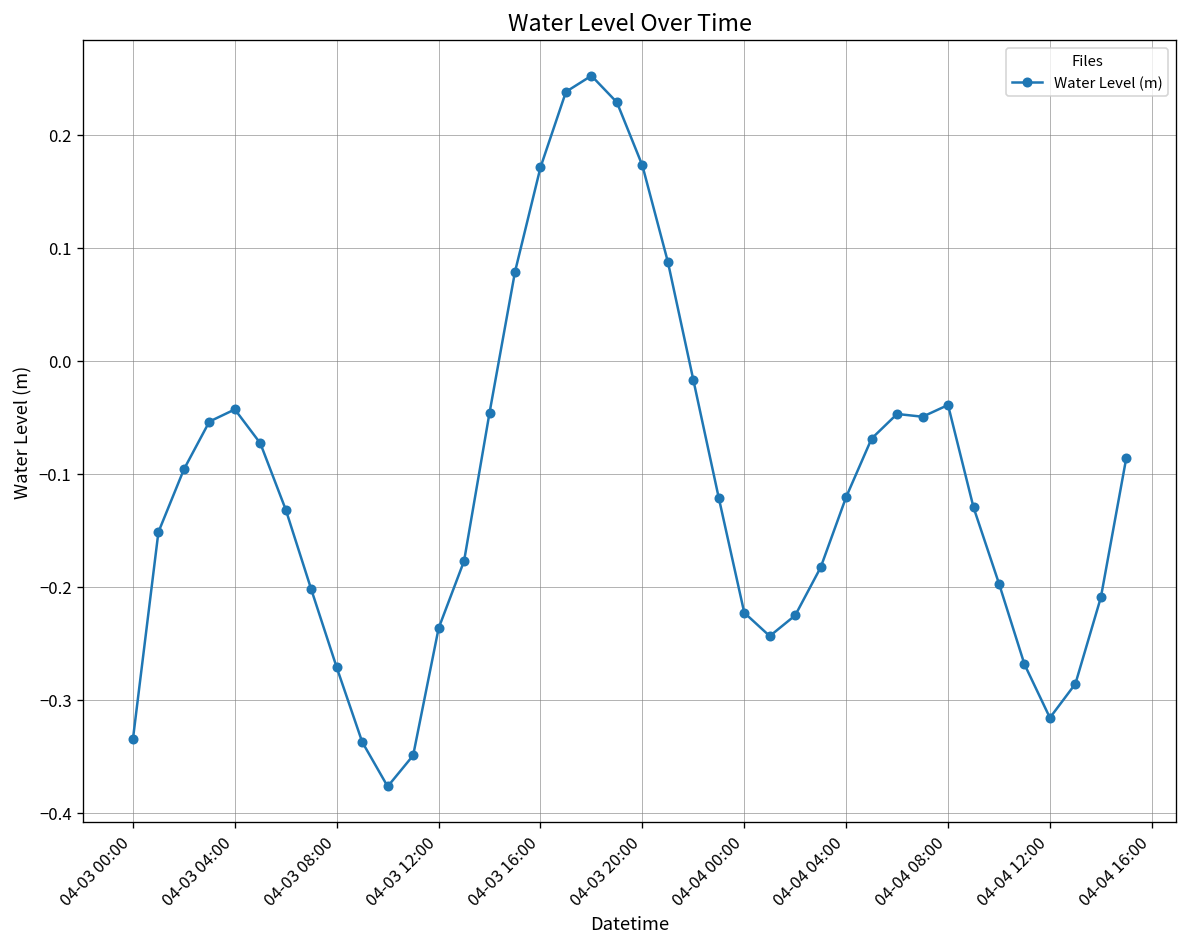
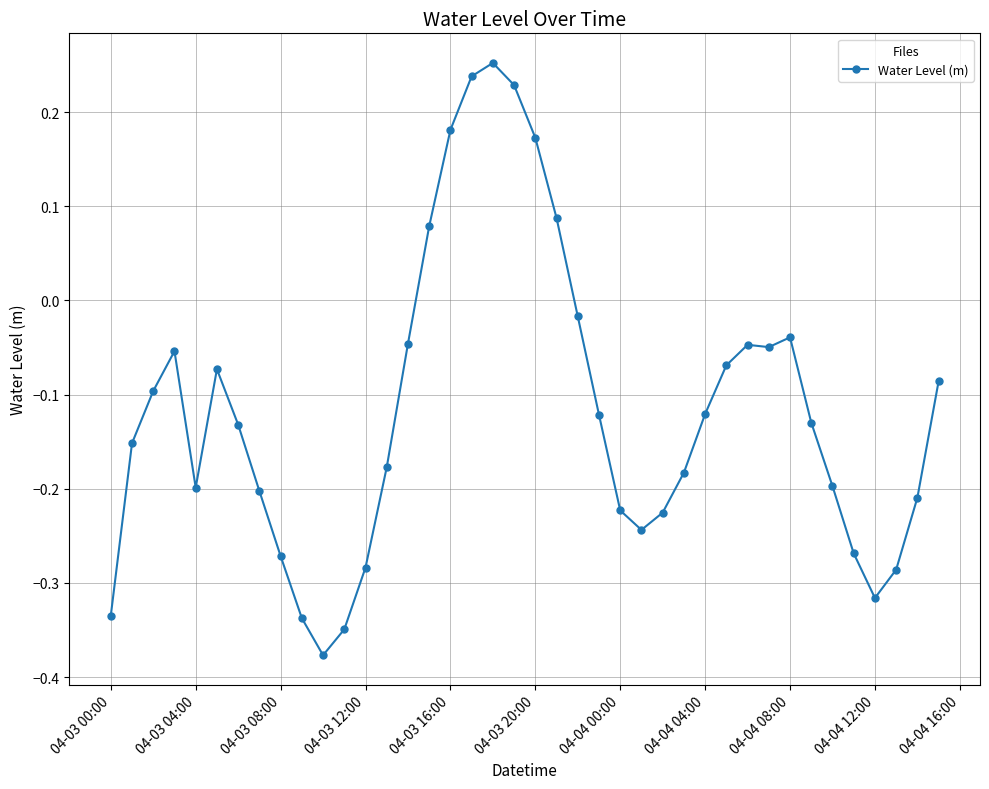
04-03 04:00: -0.04 -> -0.20
04-03 12:00: -0.24 -> -0.28
04-03 16:00: 0.17 -> 0.18
